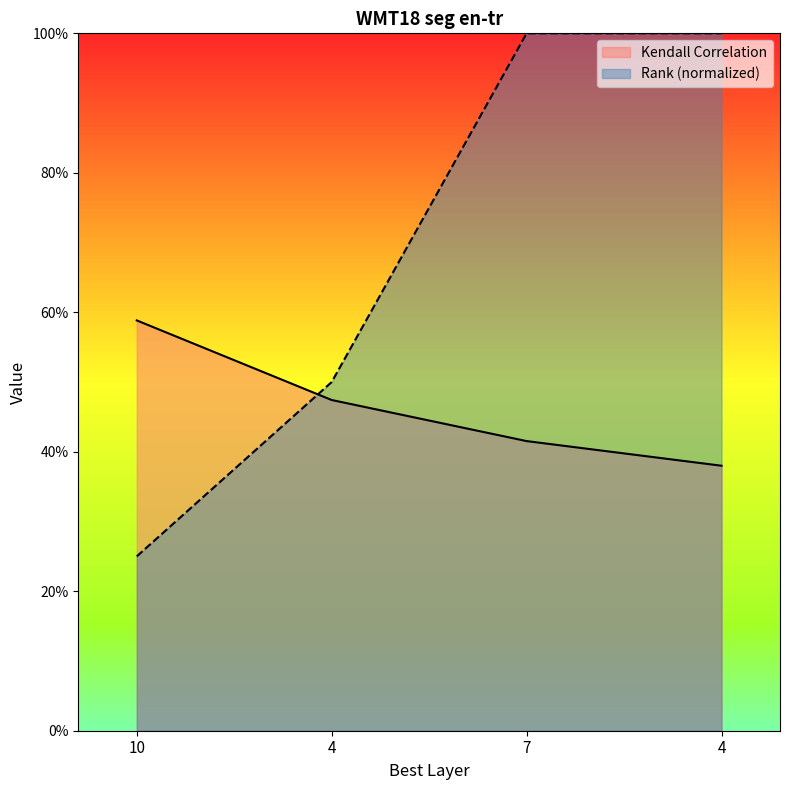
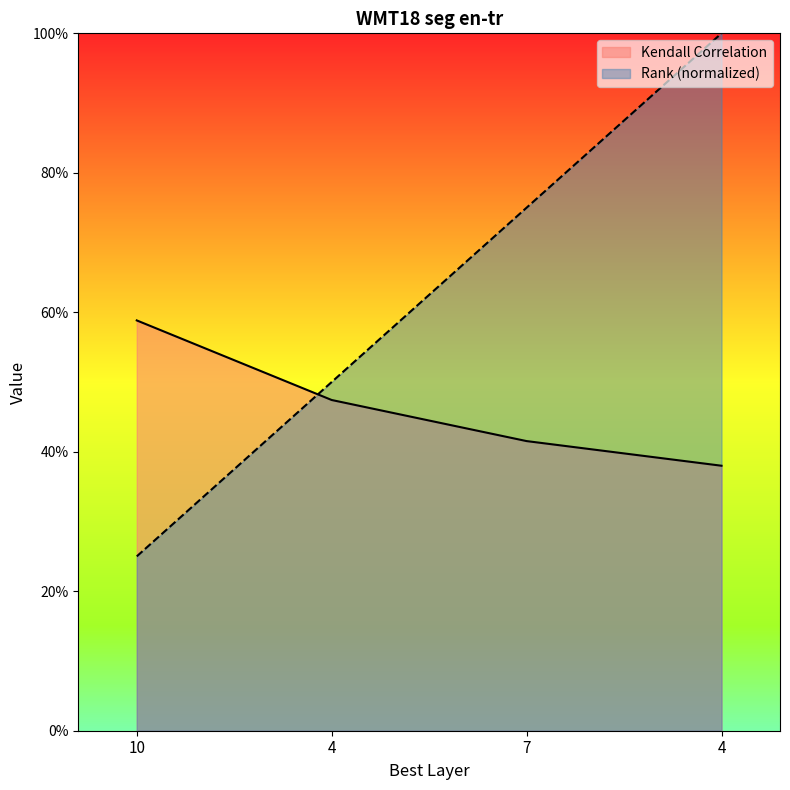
Rank (normalized), 7: 100% -> 75%
